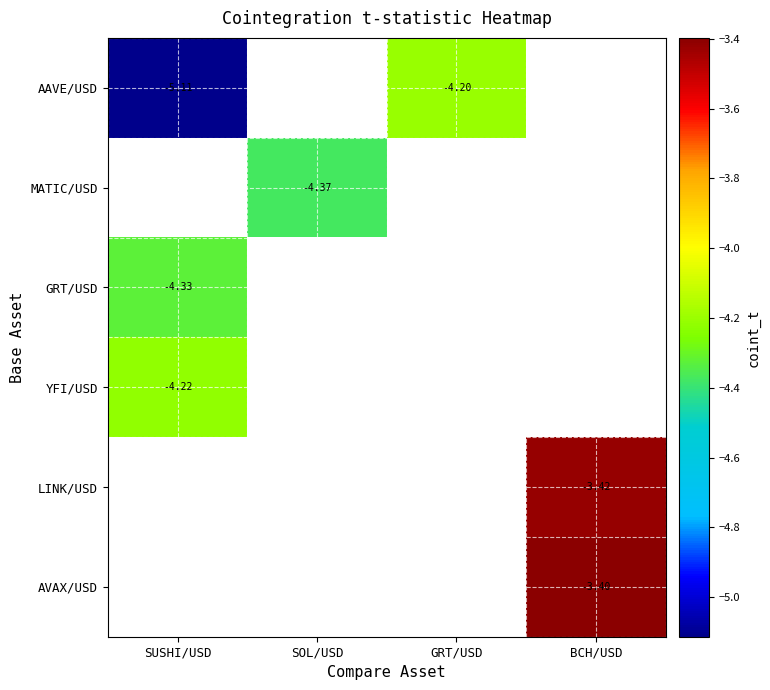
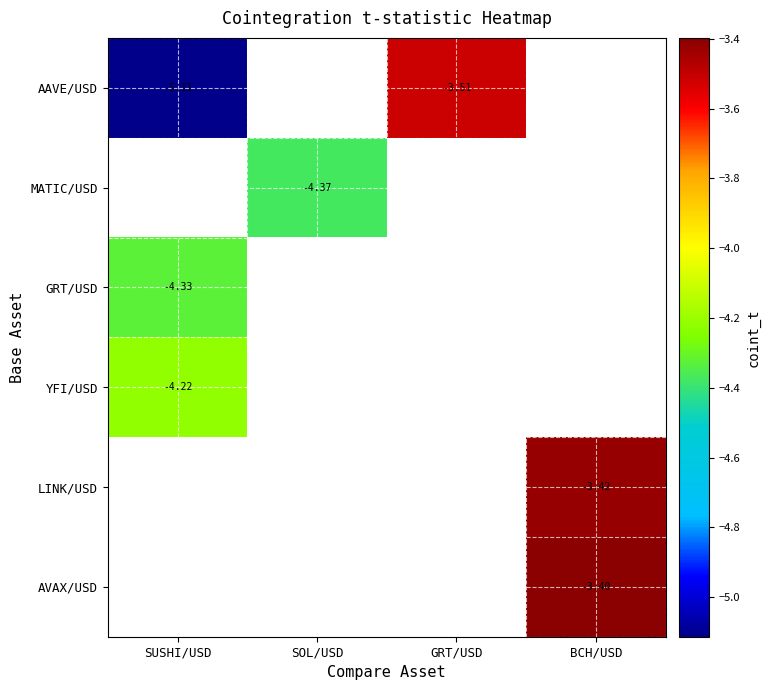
AAVE/USD, GRT/USD: -4.20 -> -3.51
